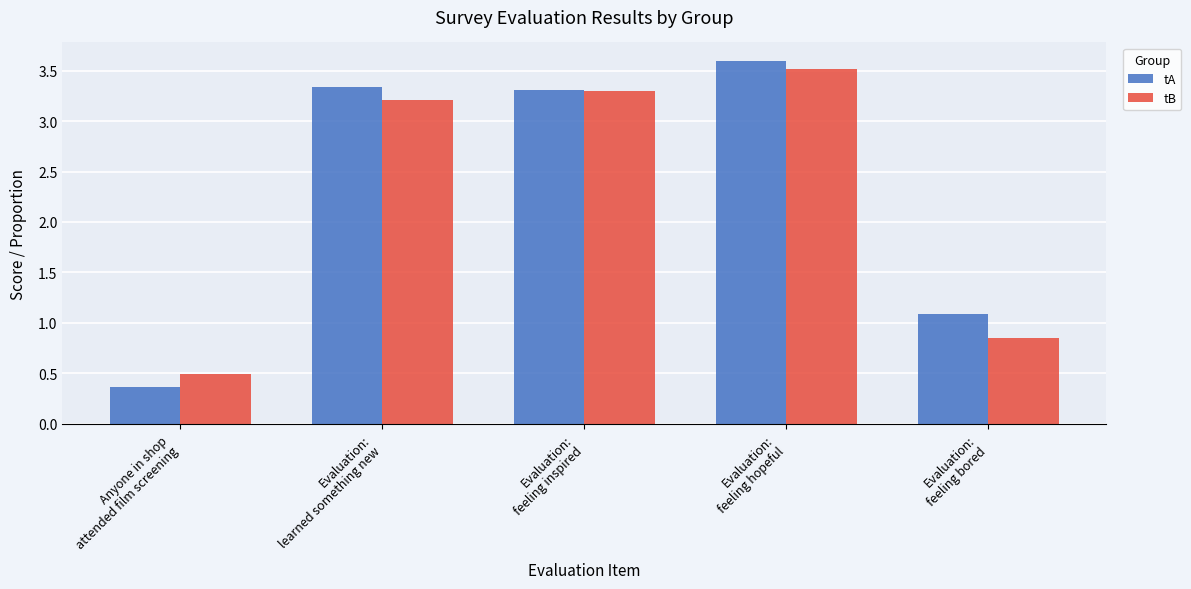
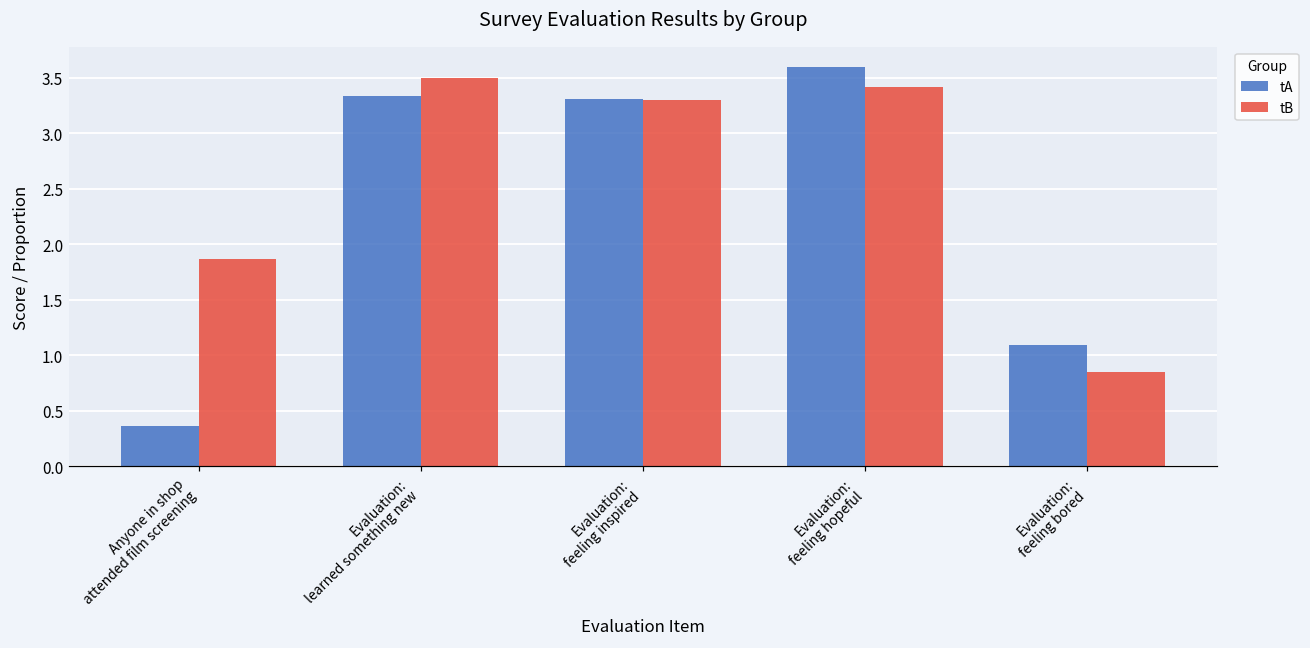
tB, Anyone in shop attended film screening: 0.49 -> 1.87
tB, Evaluation: learned something new: 3.21 -> 3.50
tB, Evaluation: feeling hopeful: 3.52 -> 3.42
